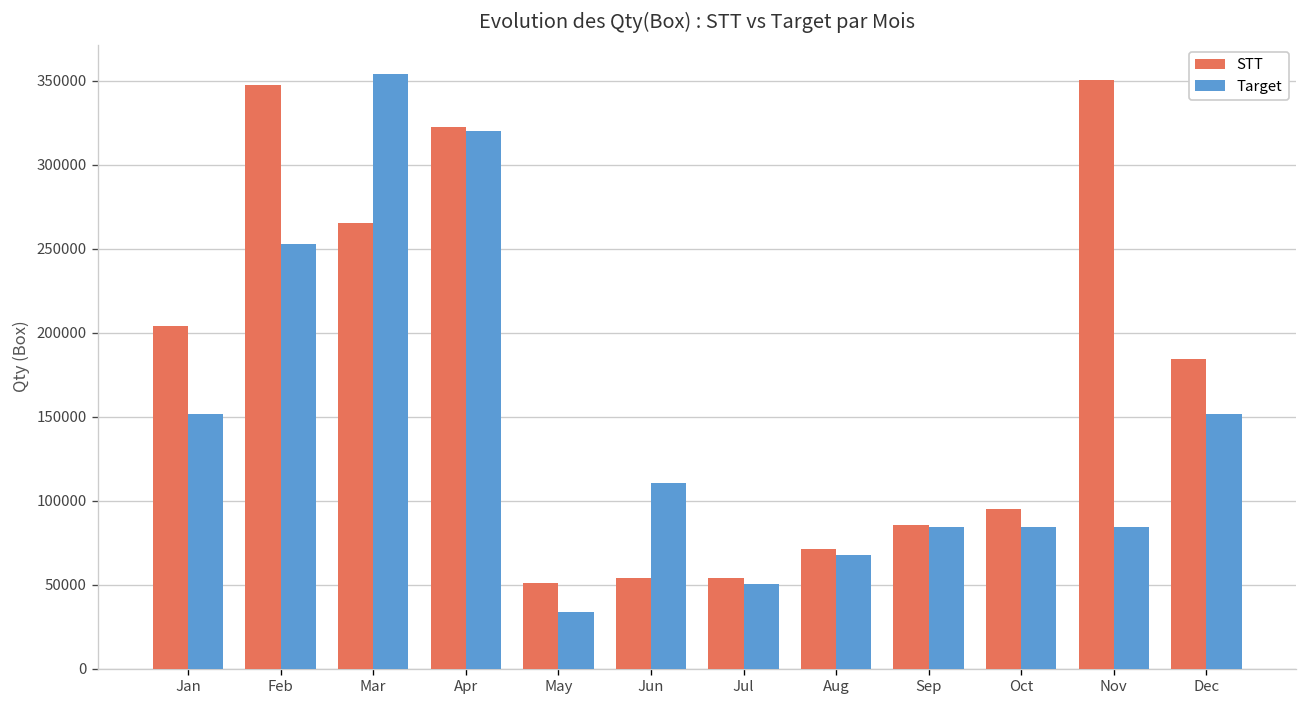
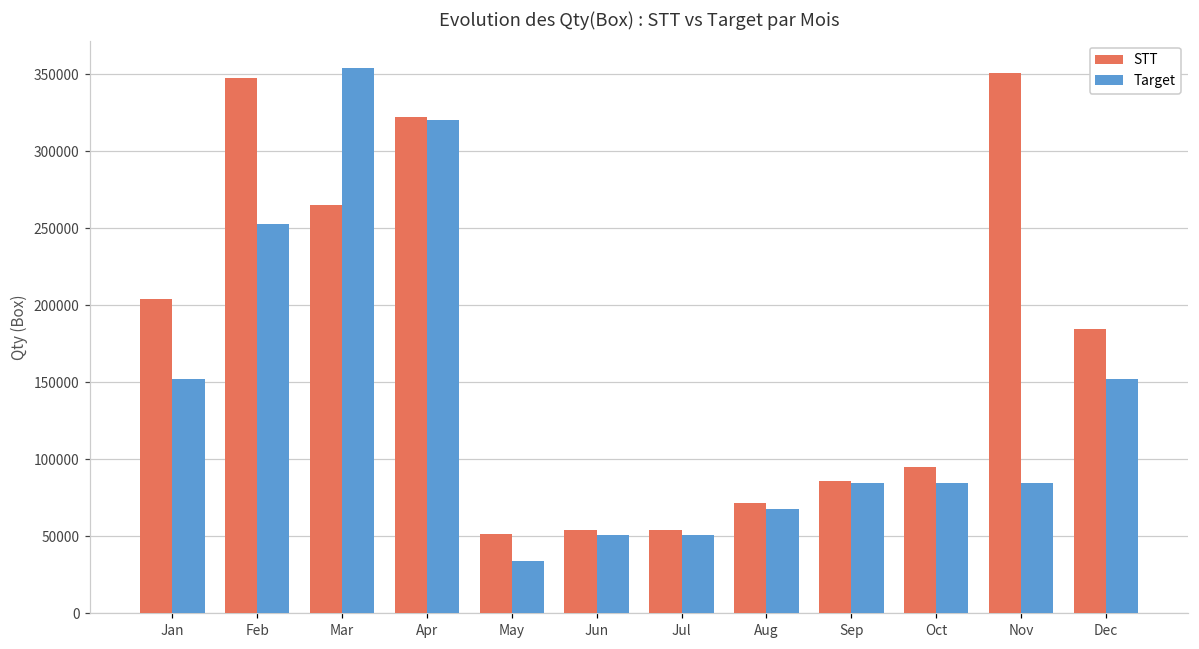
Target, Jun: 111000 -> 51000
